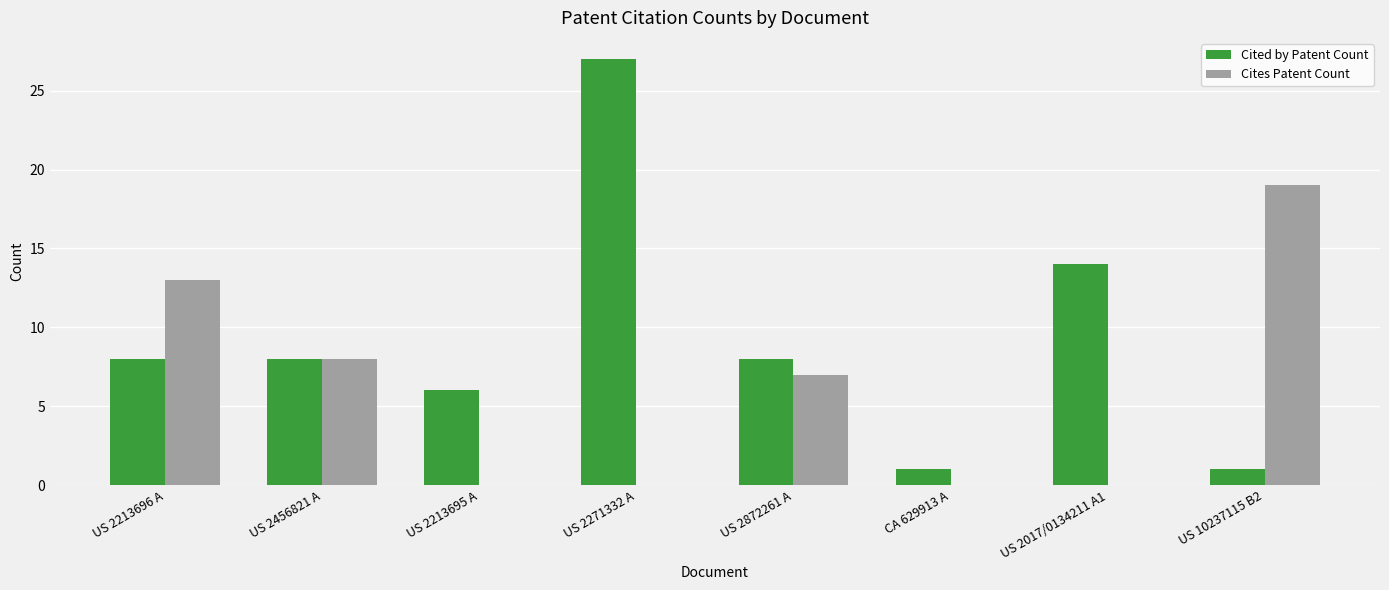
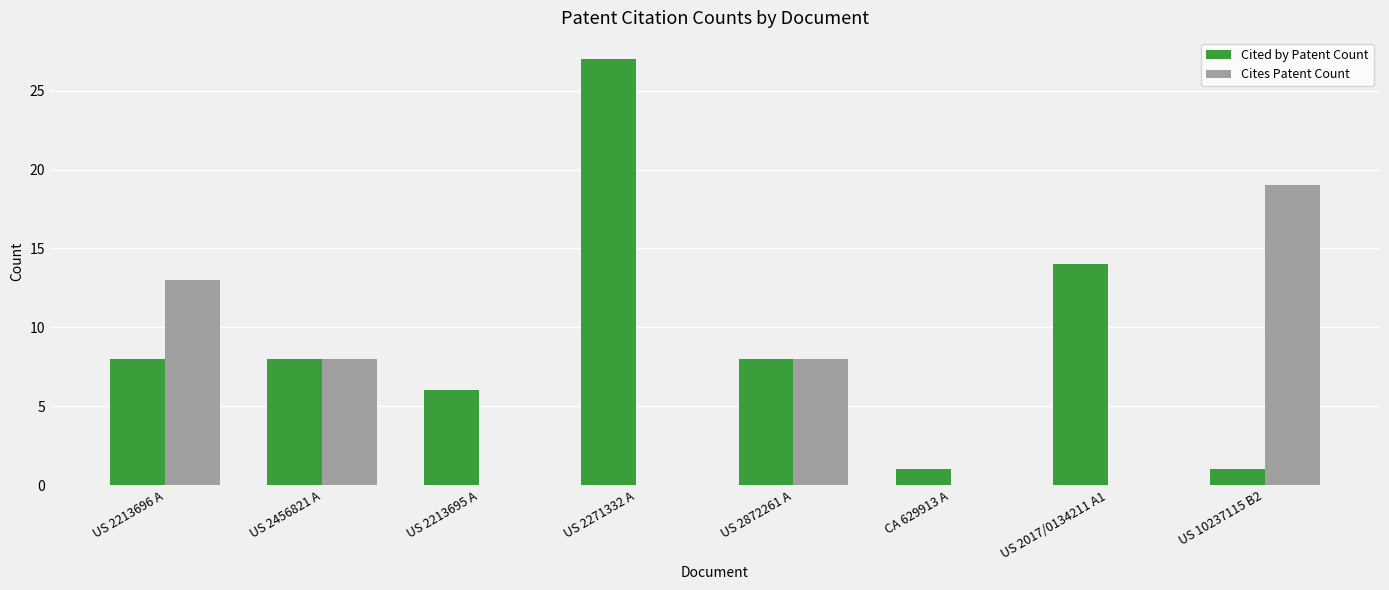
Cites Patent Count, US 2872261 A: 7 -> 8
